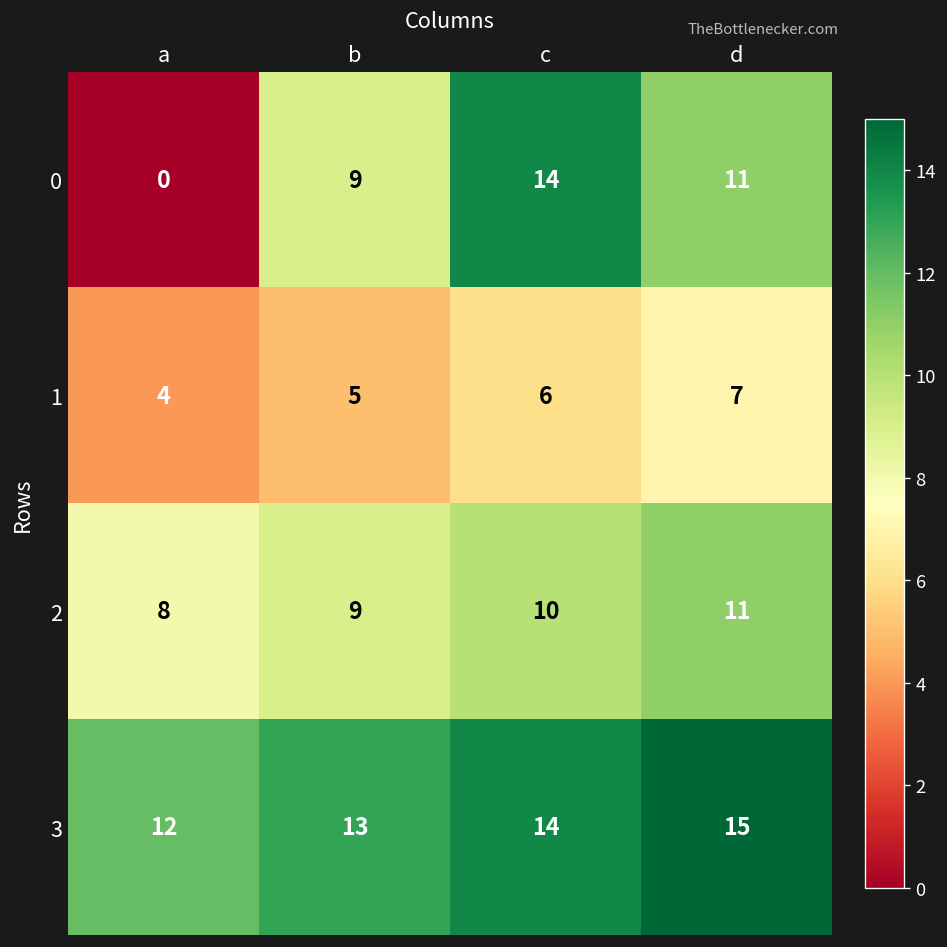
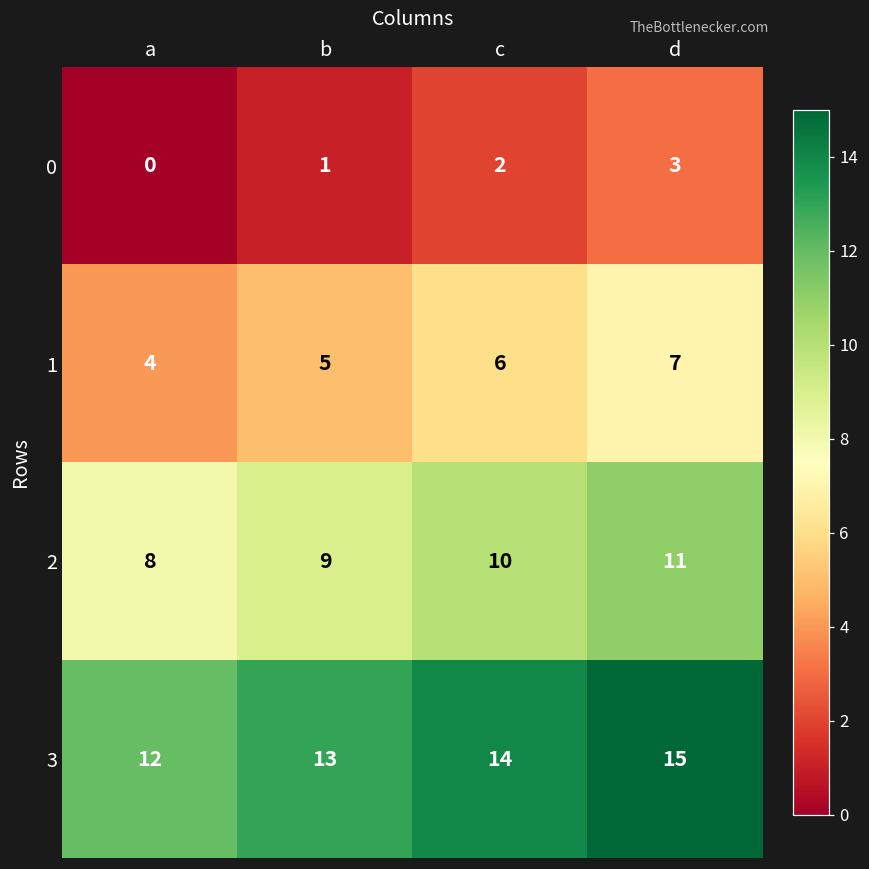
0, b: 9 -> 1
0, c: 14 -> 2
0, d: 11 -> 3
